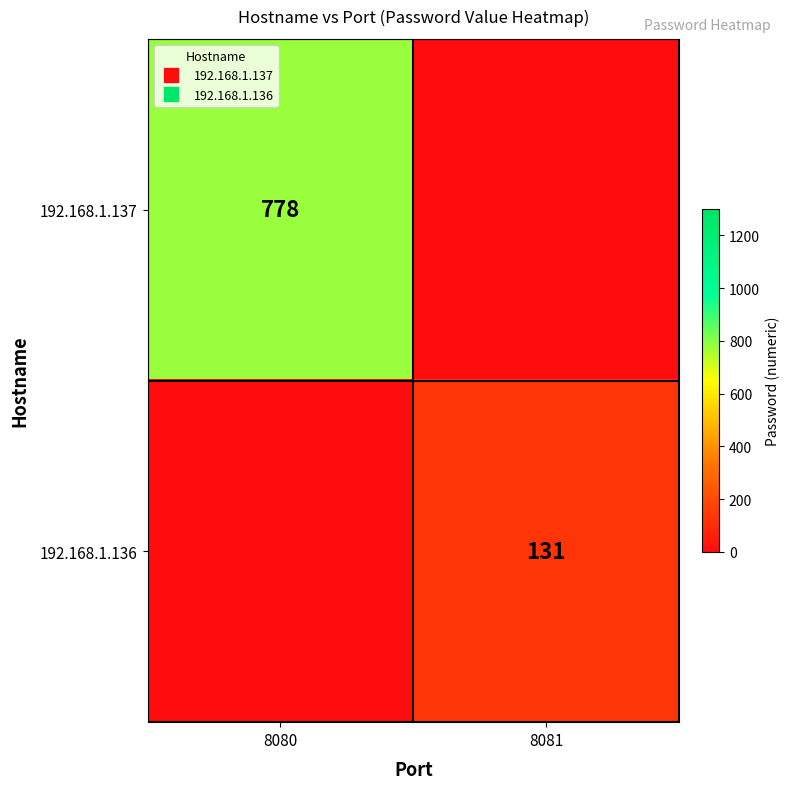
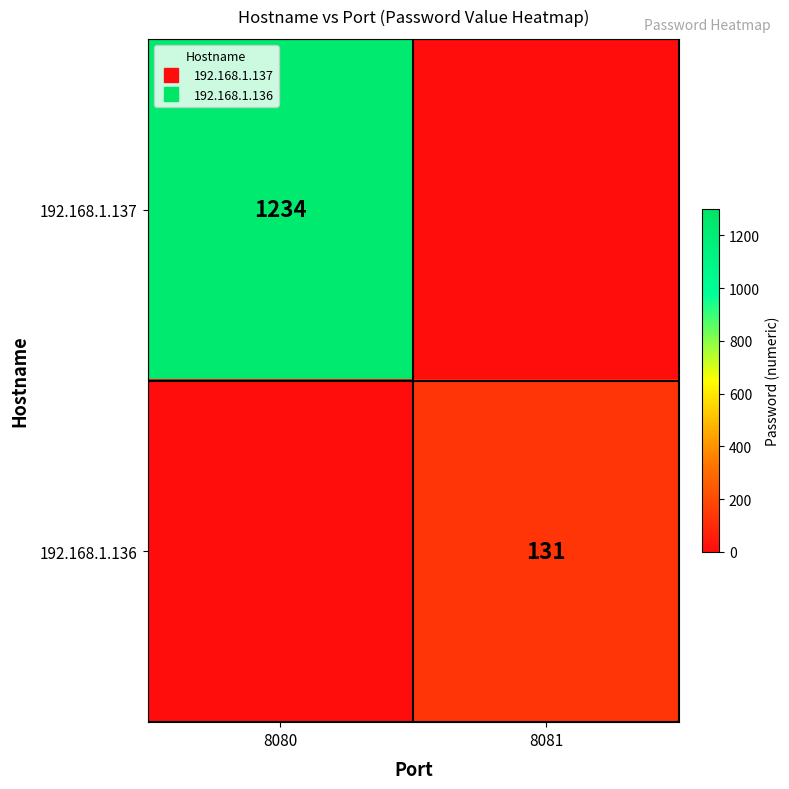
192.168.1.137, 8080: 778 -> 1234
